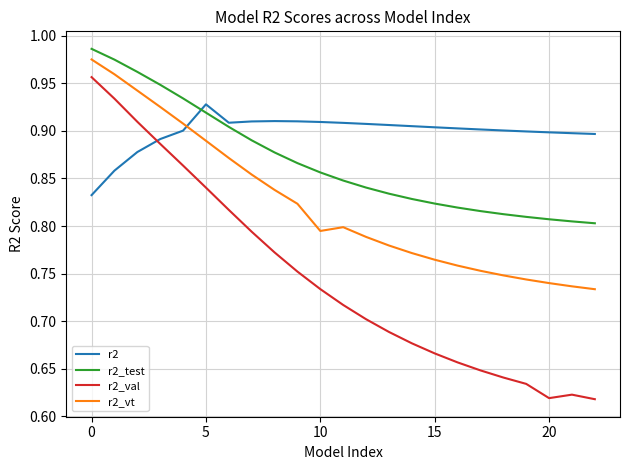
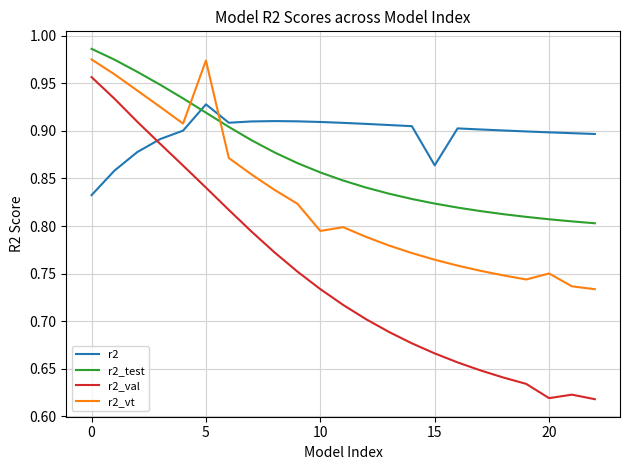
r2_vt, 5: 0.89 -> 0.97
r2, 15: 0.90 -> 0.86
r2_vt, 20: 0.74 -> 0.75
